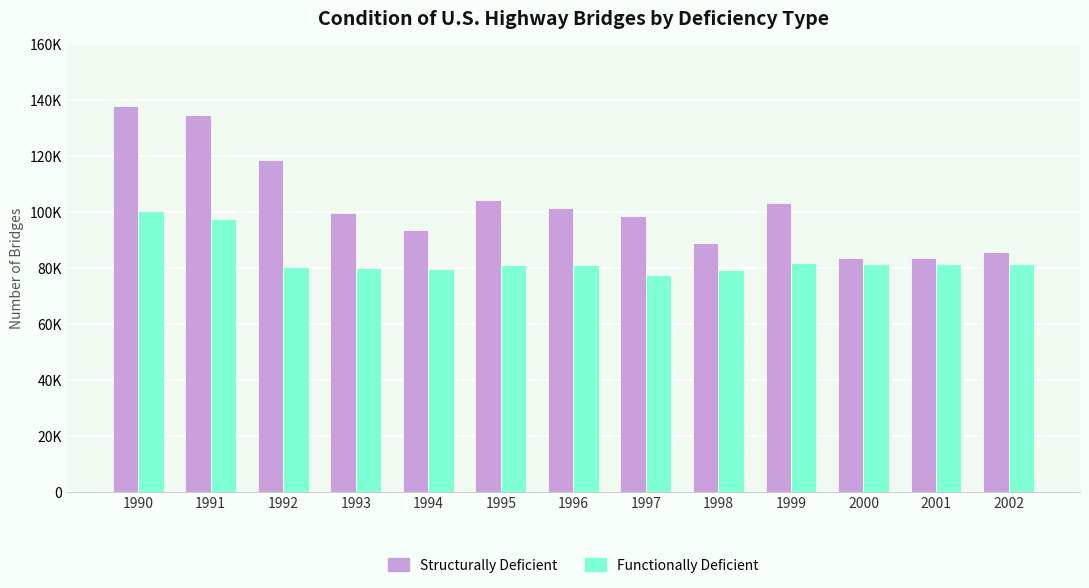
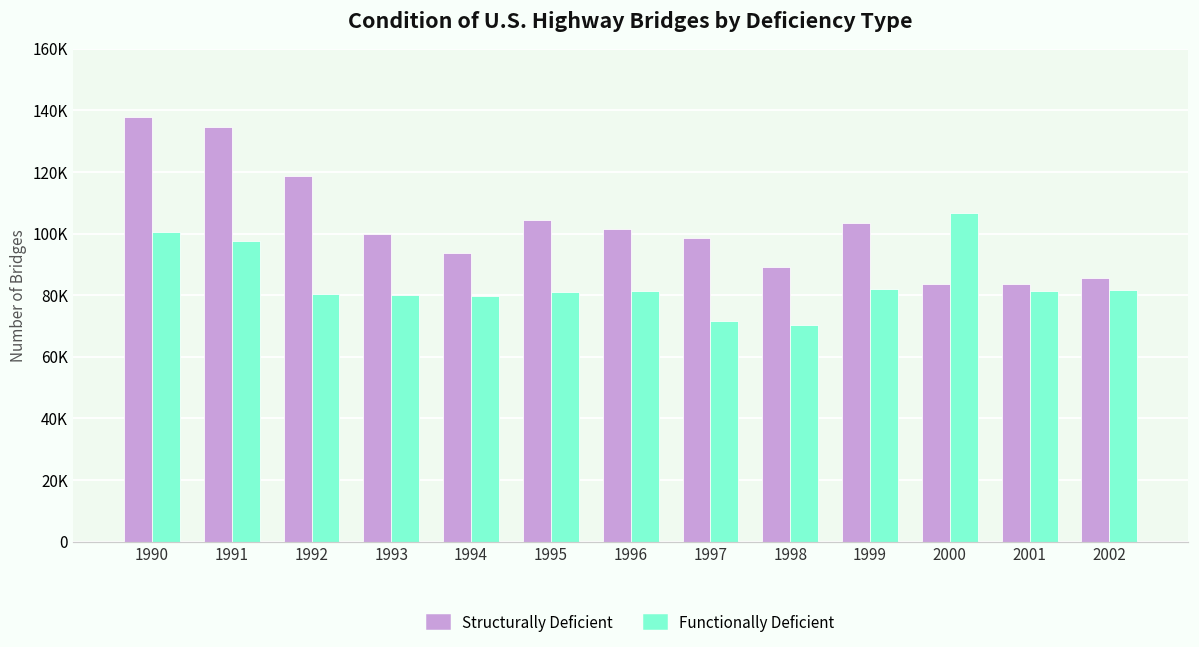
Functionally Deficient, 1997: 77000 -> 71000
Functionally Deficient, 1998: 80000 -> 70000
Functionally Deficient, 2000: 82000 -> 107000
